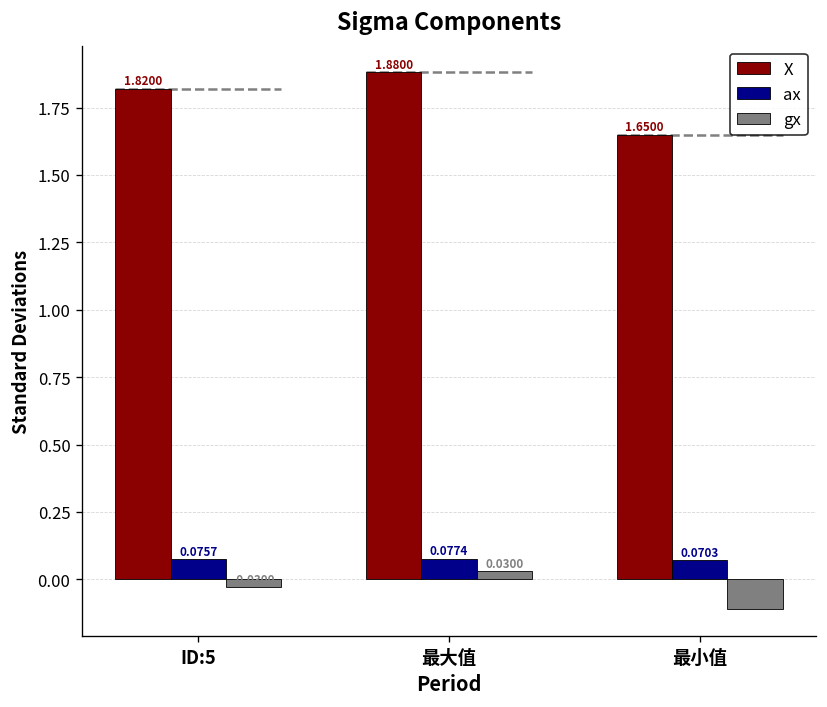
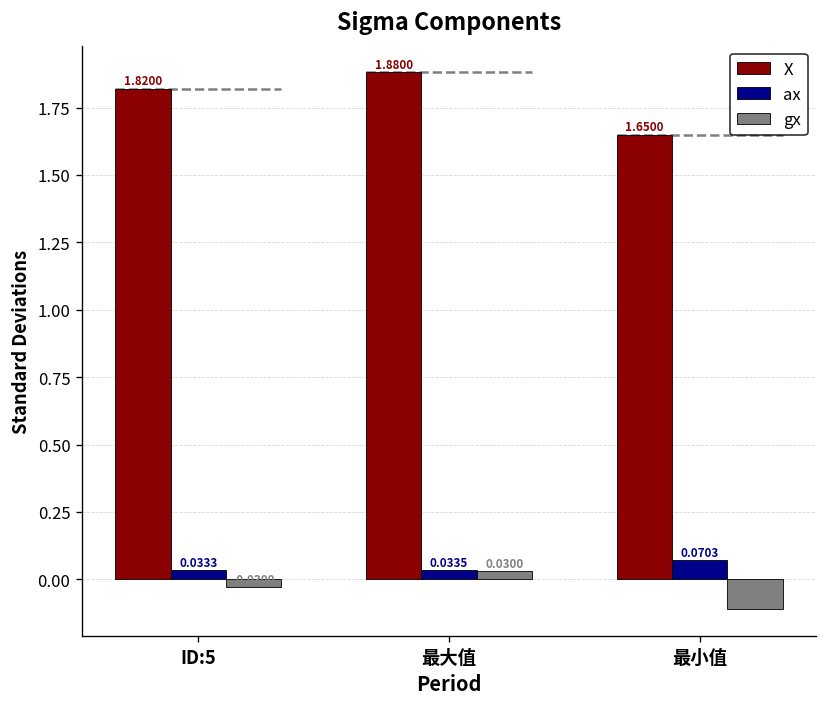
ax, ID:5: 0.0757 -> 0.0333
ax, 最大值: 0.0774 -> 0.0335
